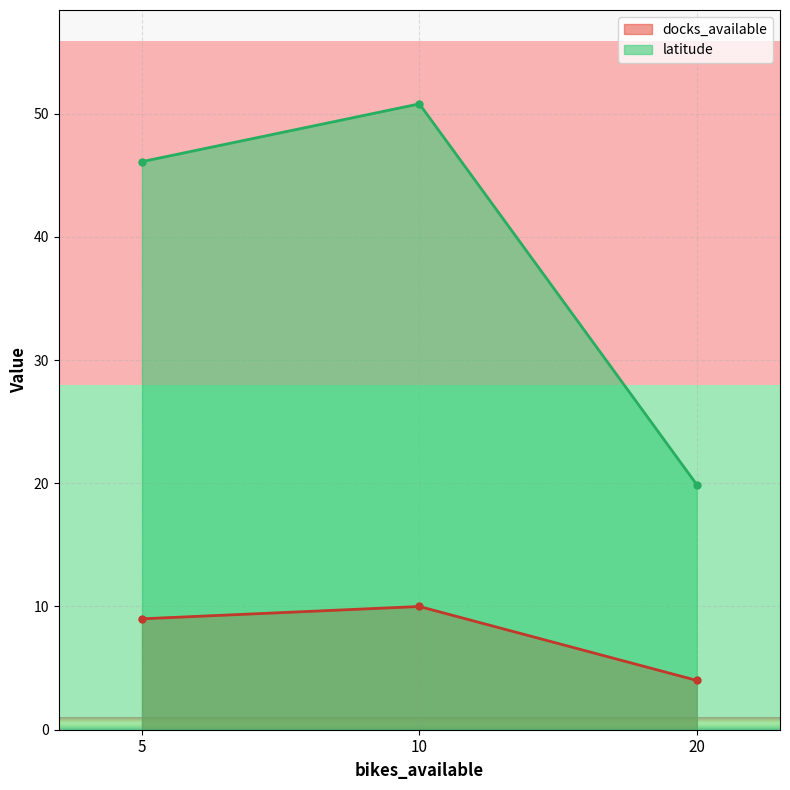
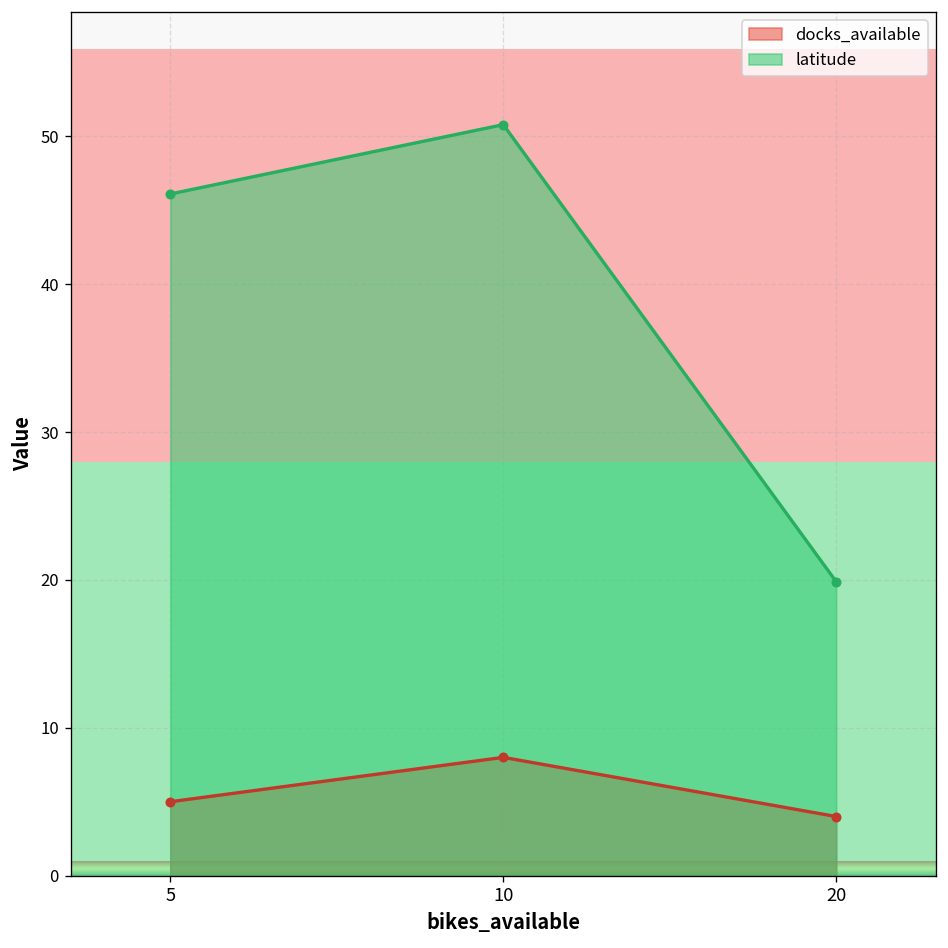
docks_available, 5: 9 -> 5
docks_available, 10: 10 -> 8
